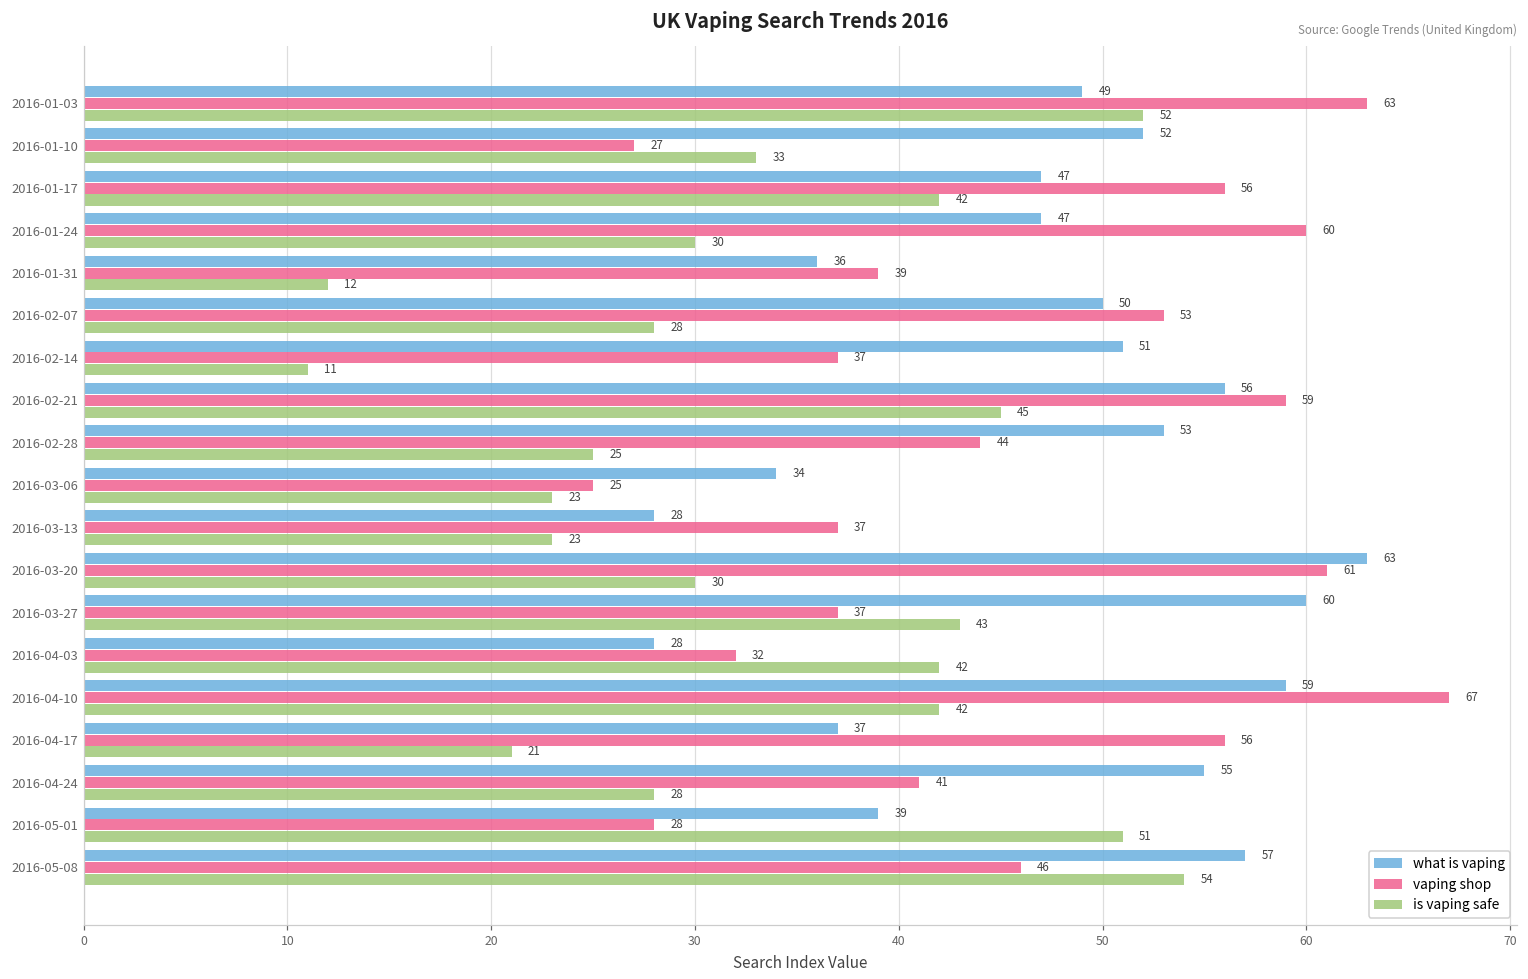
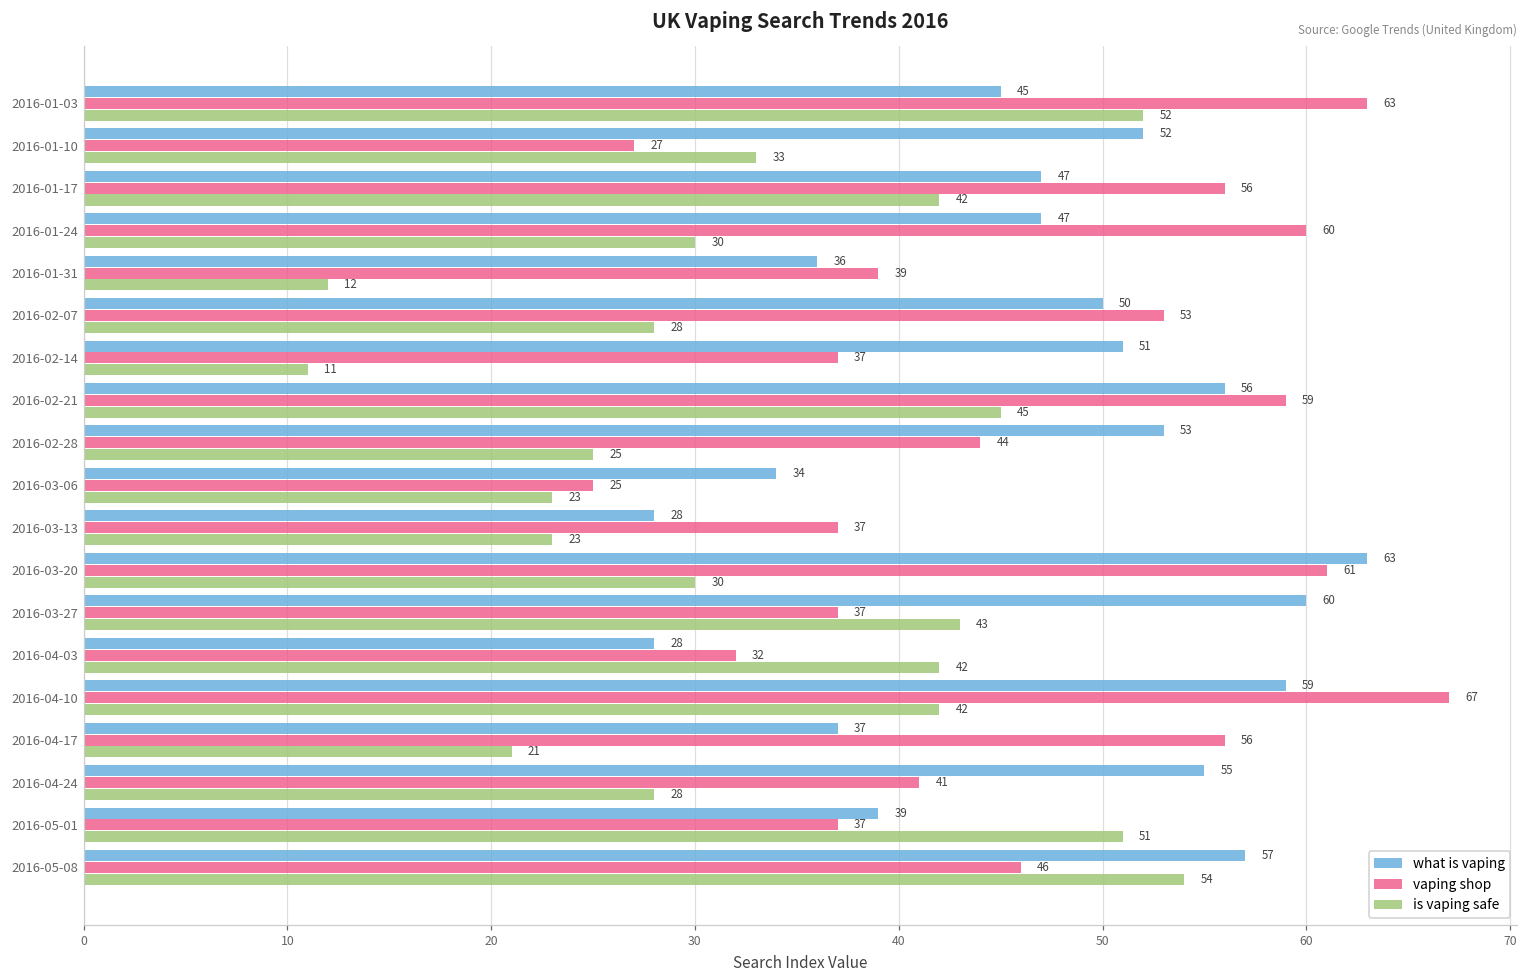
what is vaping, 2016-01-03: 49 -> 45
vaping shop, 2016-05-01: 28 -> 37
